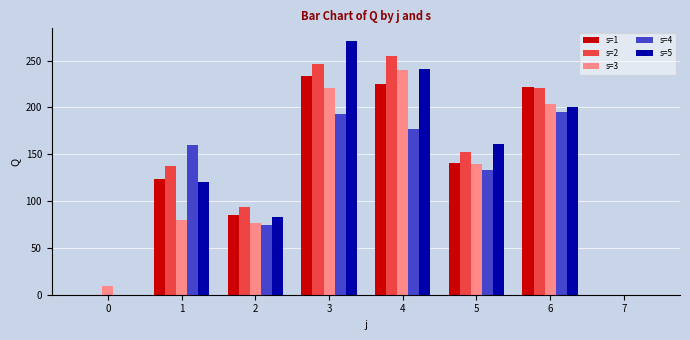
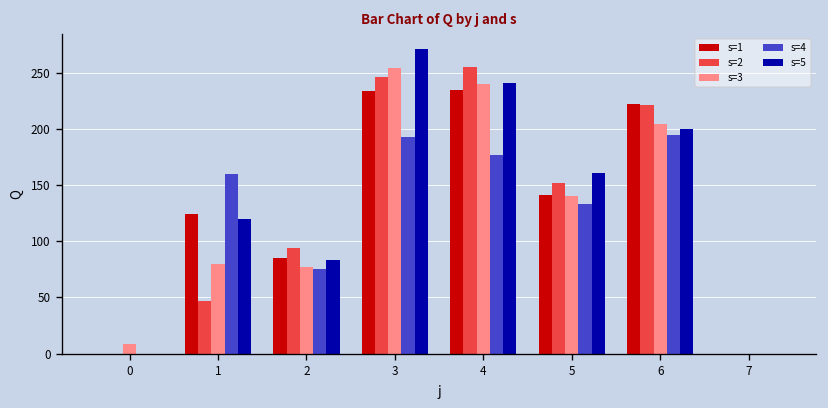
s=2, 1: 140 -> 50
s=3, 3: 220 -> 250
s=1, 4: 230 -> 240
